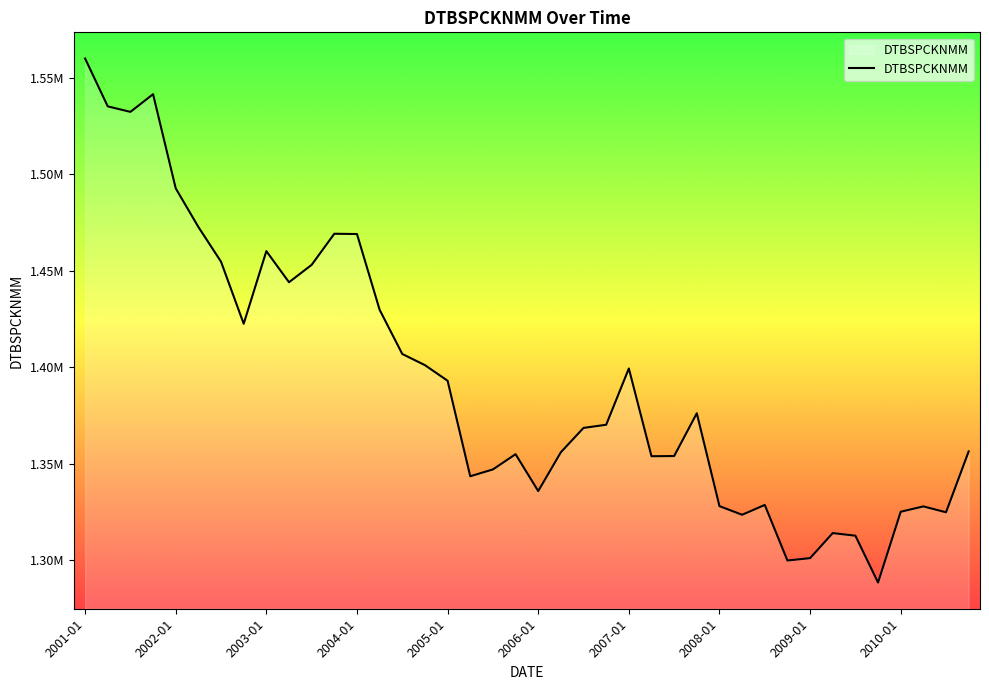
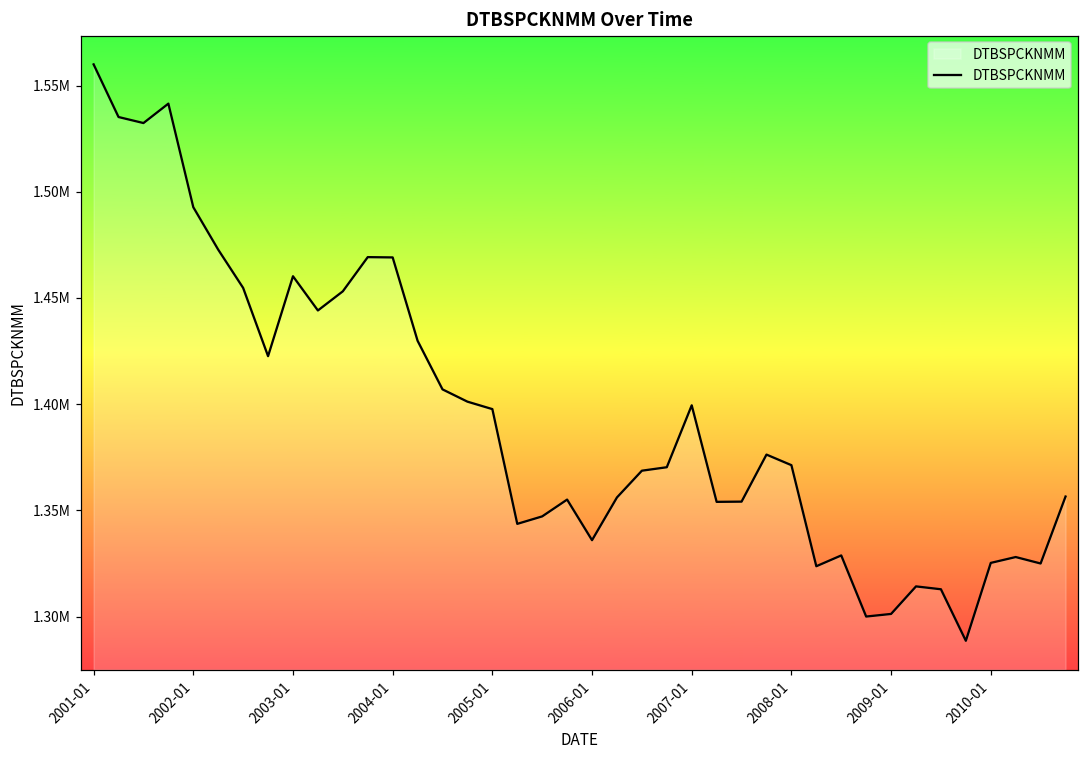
2005-01: 1393000 -> 1398000
2008-01: 1328000 -> 1371000
